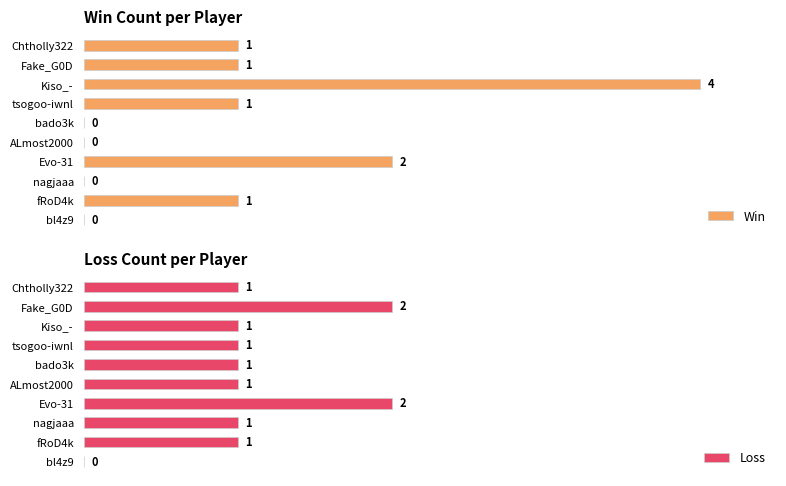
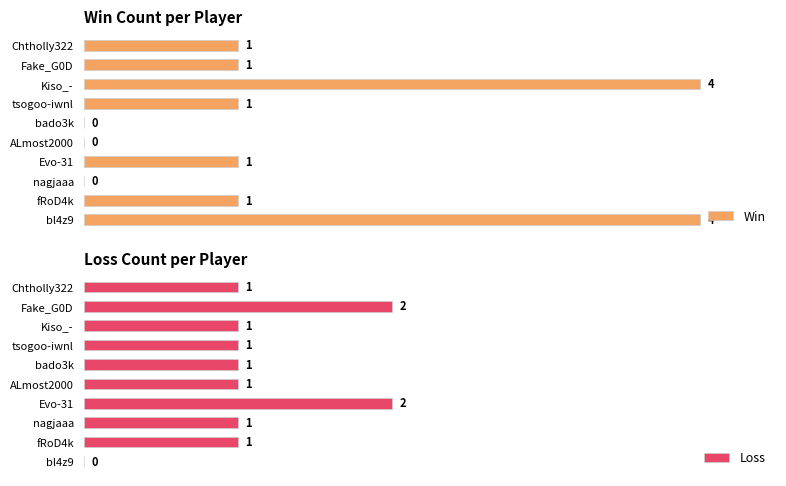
Win Count per Player, Evo-31: 2 -> 1
Win Count per Player, bl4z9: 0 -> 4
